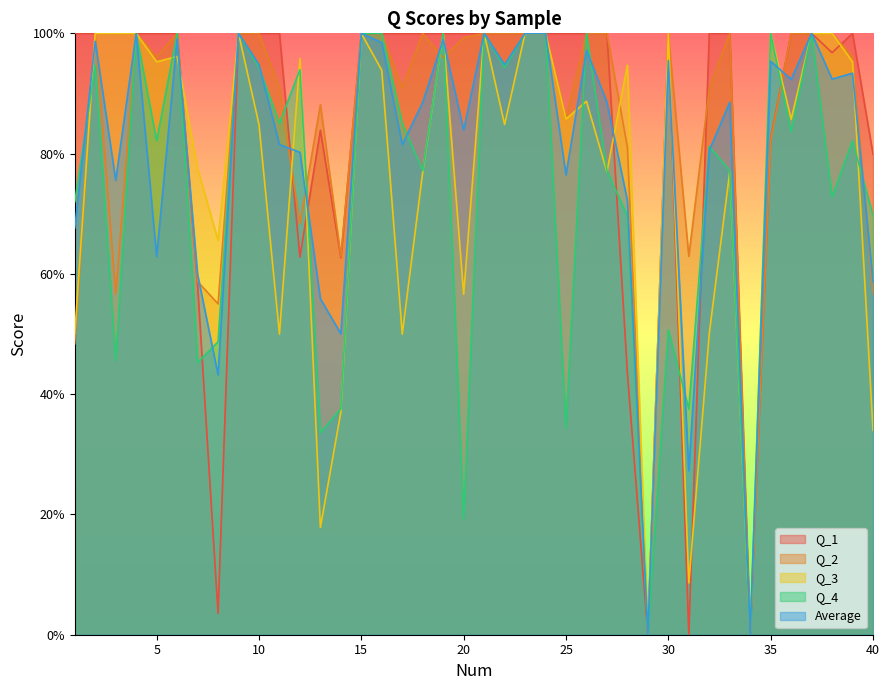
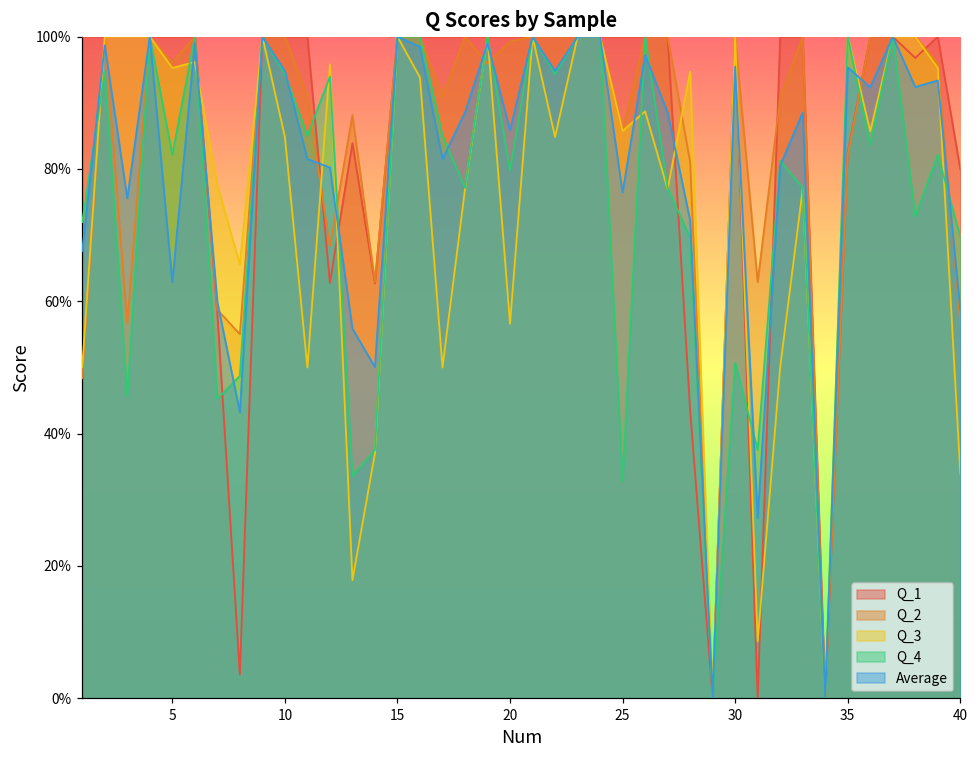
Q_4, 20: 19% -> 80%
Average, 20: 84% -> 86%
Q_4, 25: 34% -> 33%
